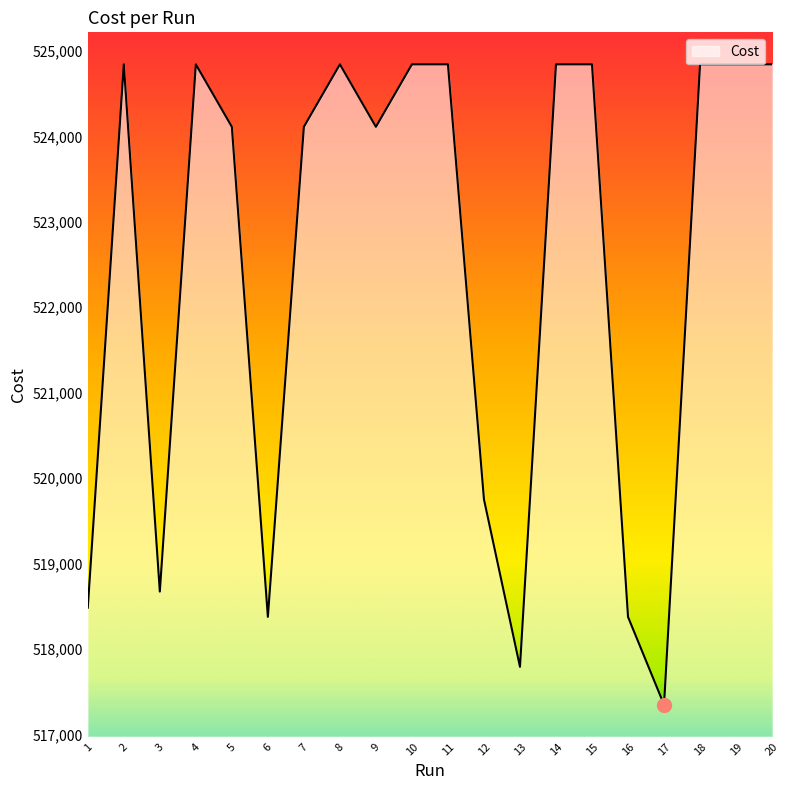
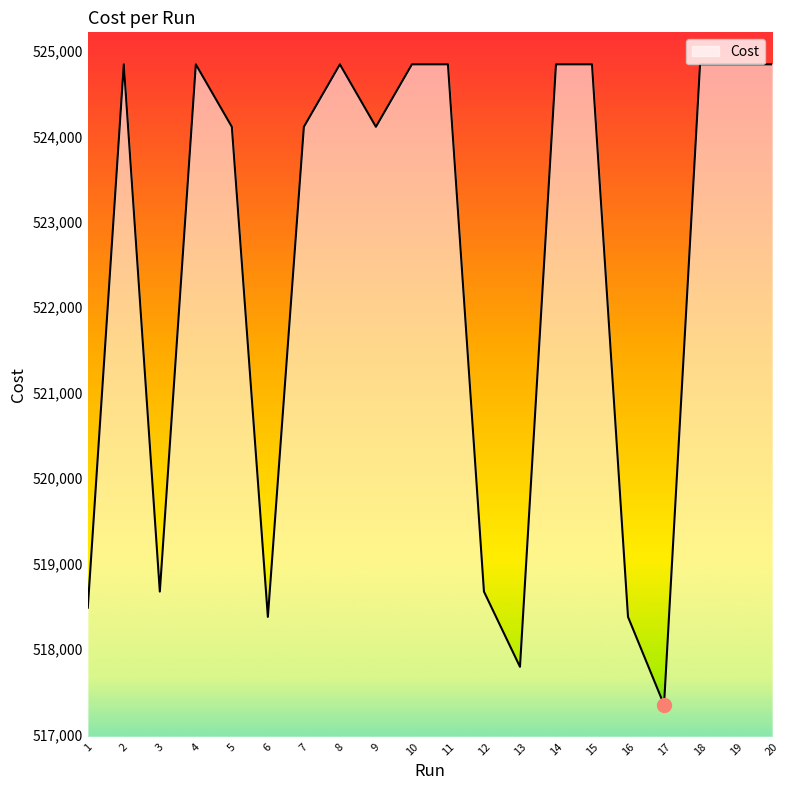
Cost, 12: 519,800 -> 518,700
